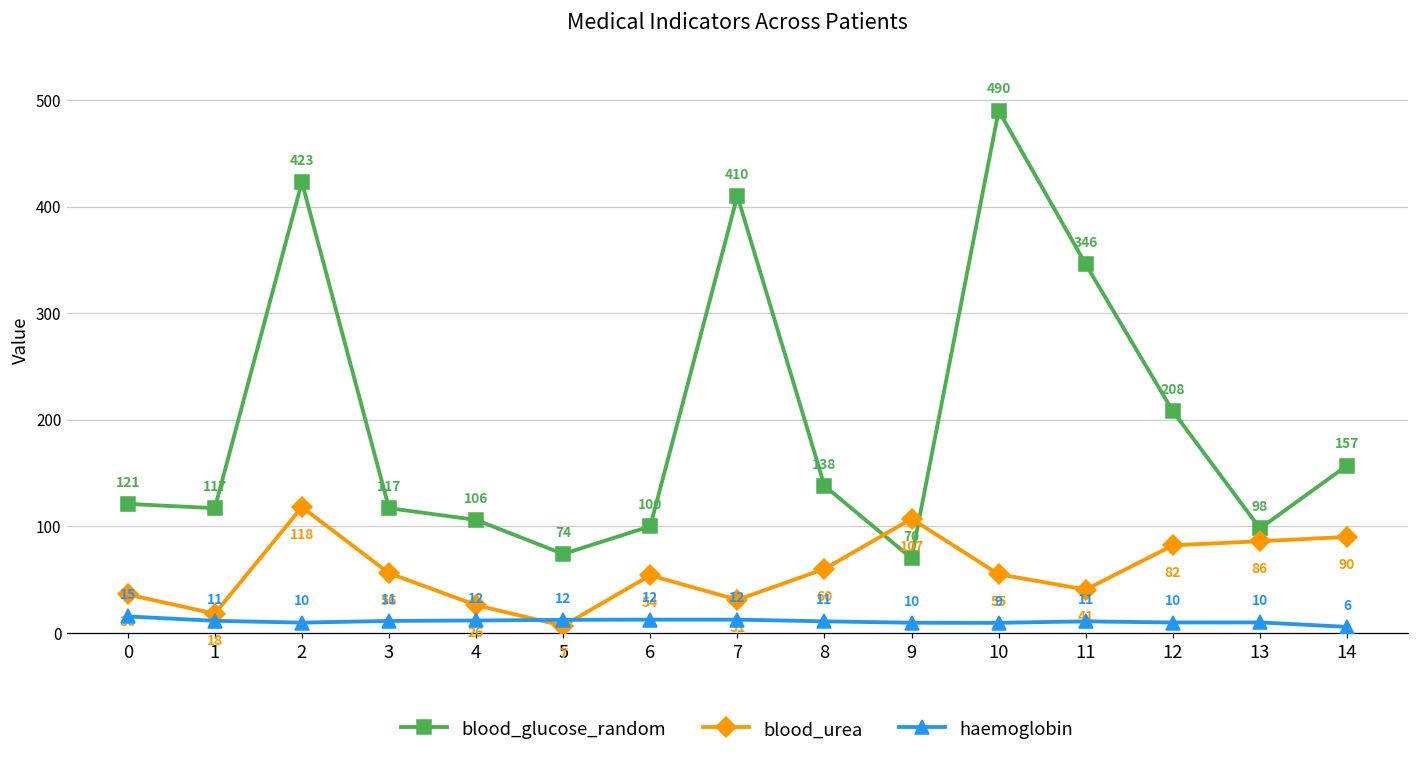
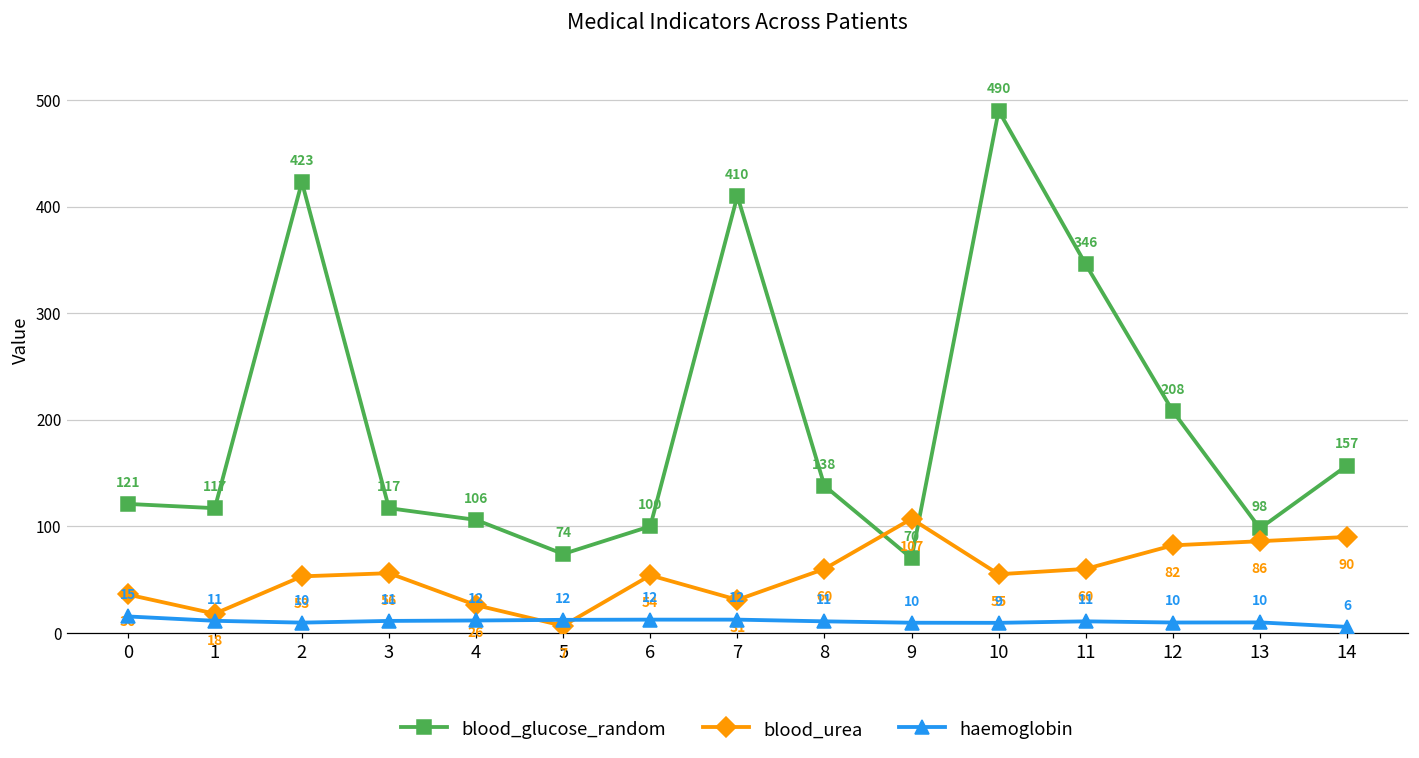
blood_urea, 2: 118 -> 53
blood_urea, 11: 41 -> 60
